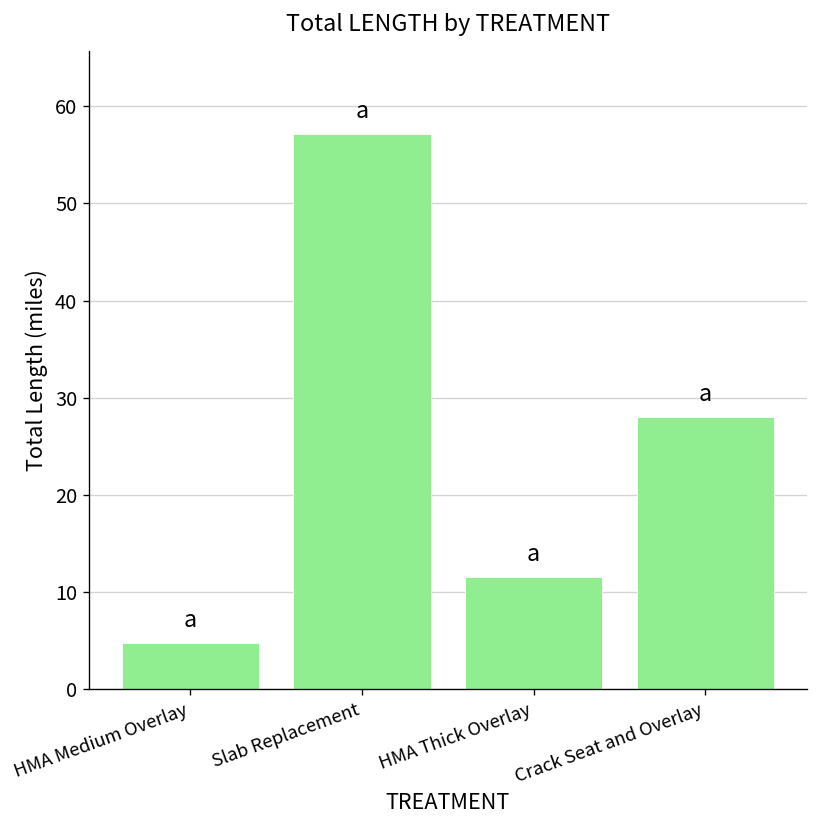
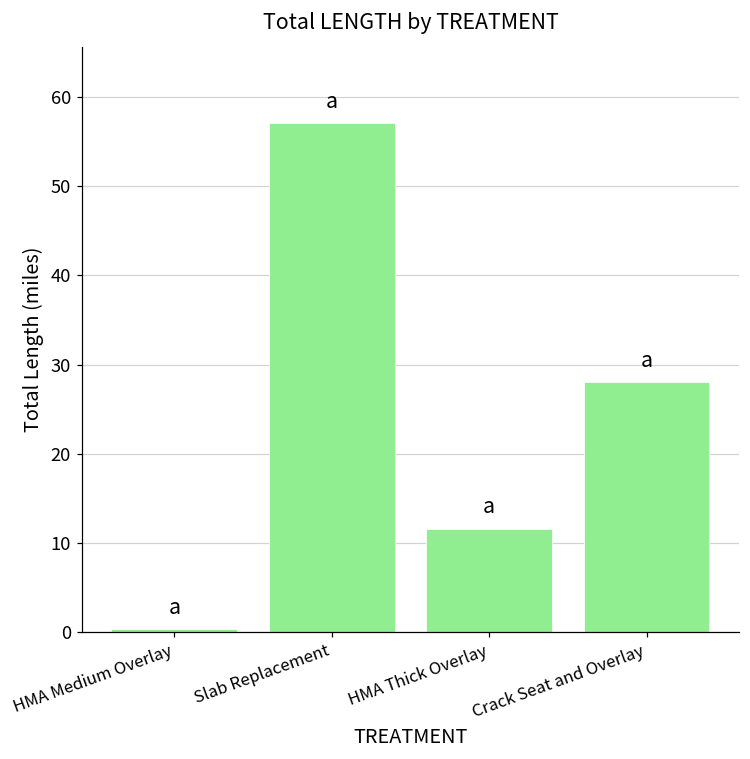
HMA Medium Overlay: 5 -> 0
